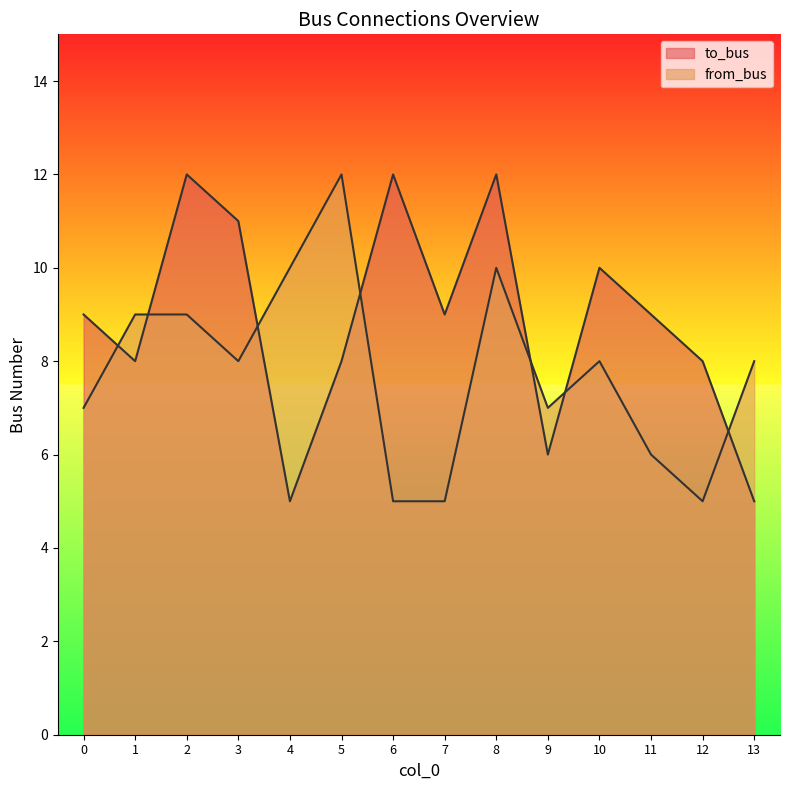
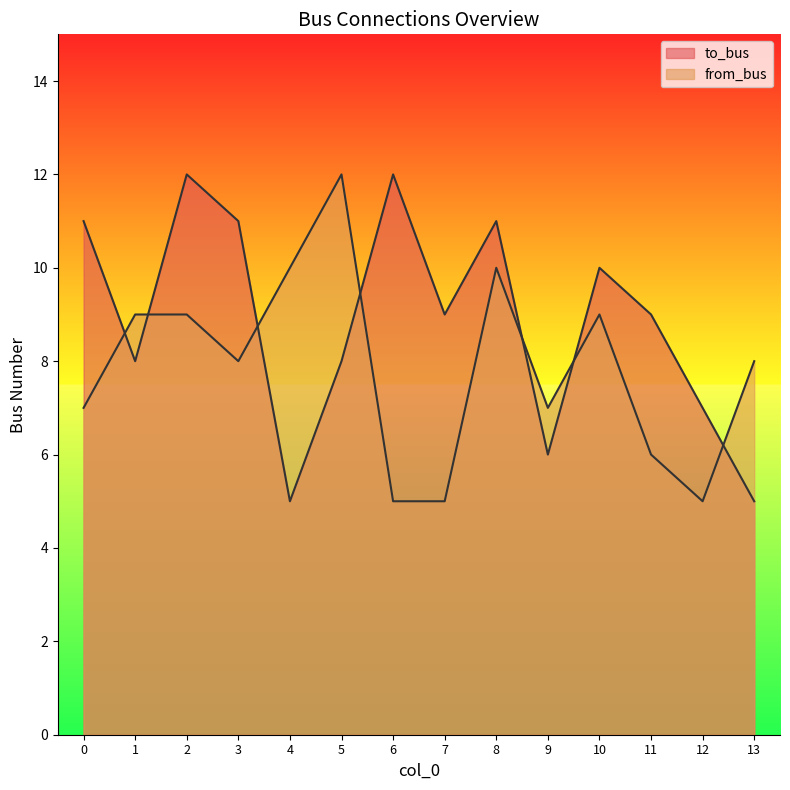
to_bus, 0: 9 -> 11
to_bus, 8: 12 -> 11
from_bus, 10: 8 -> 9
to_bus, 12: 8 -> 7
